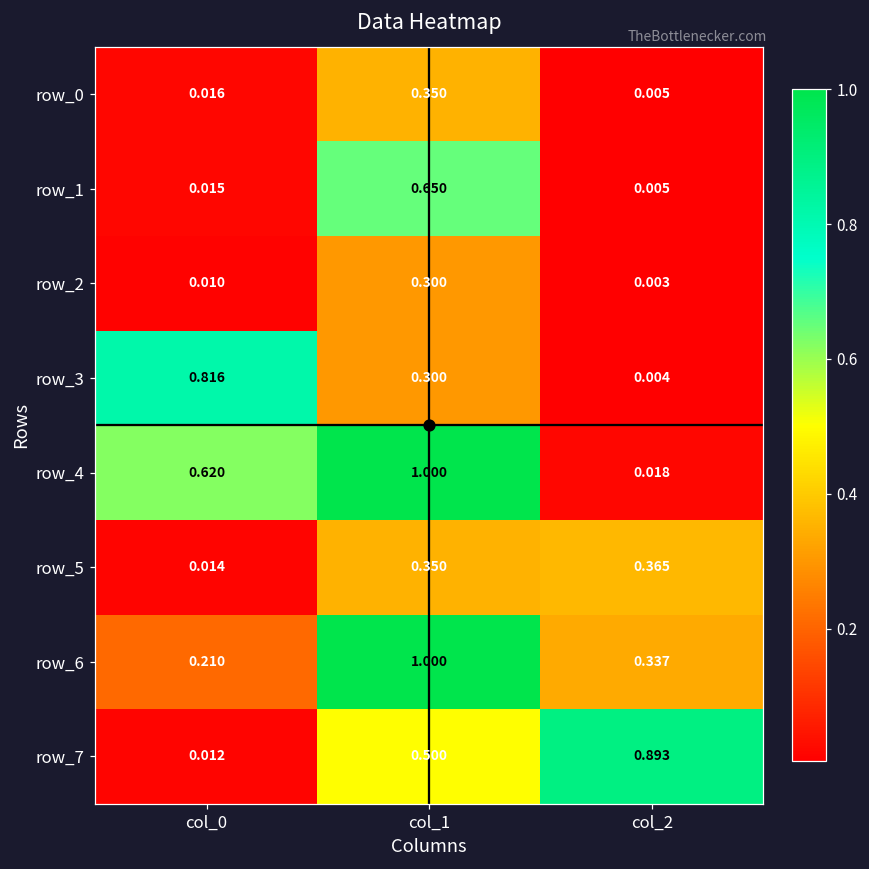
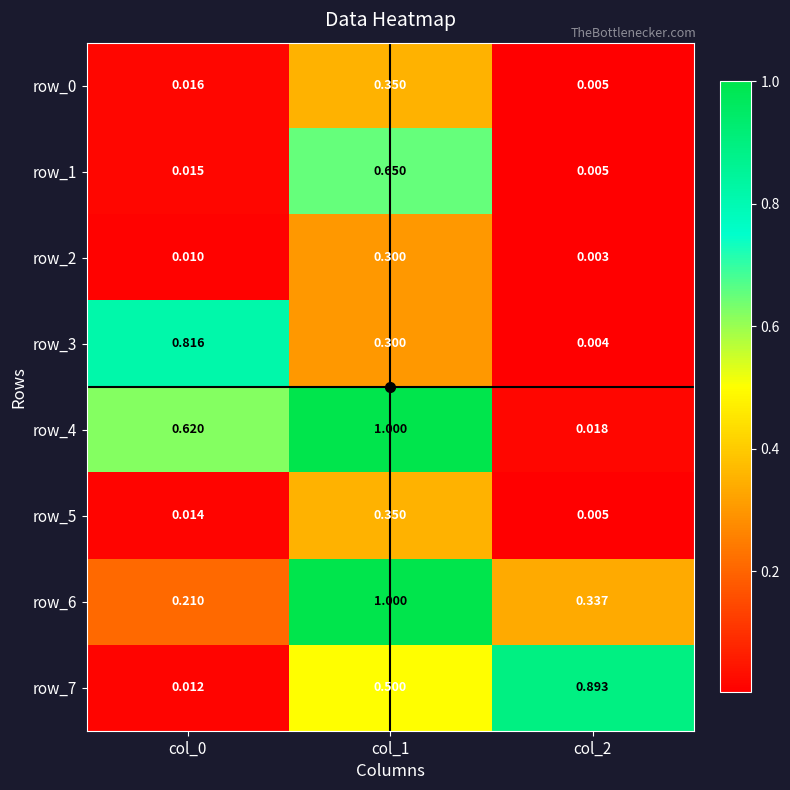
row_5, col_2: 0.365 -> 0.005
